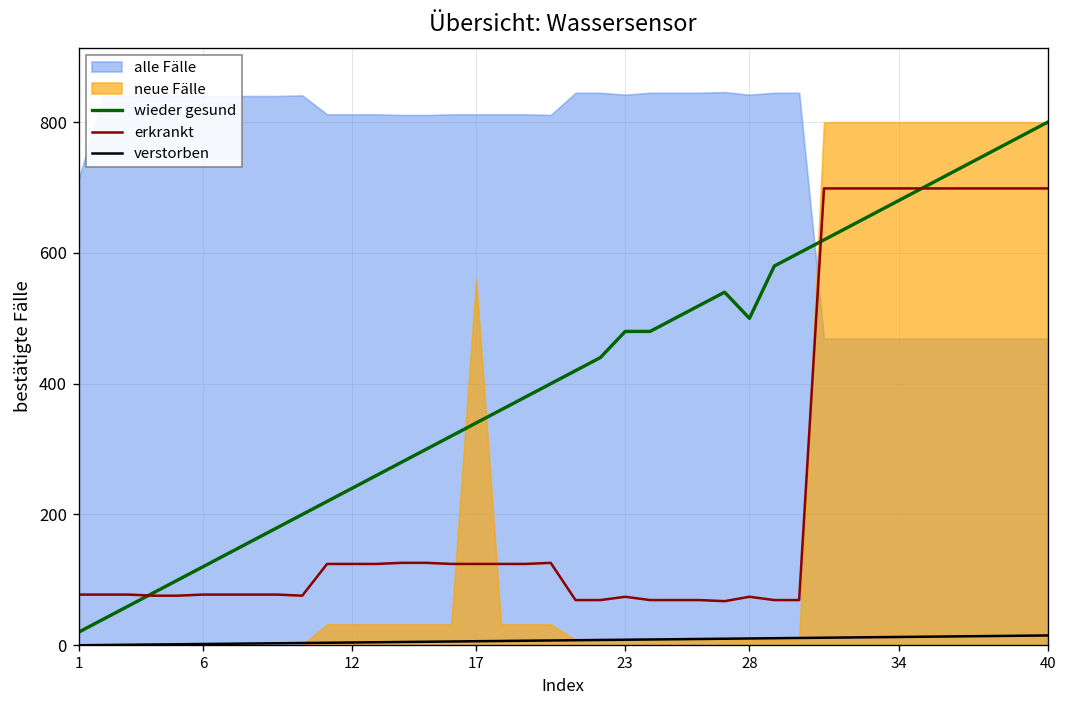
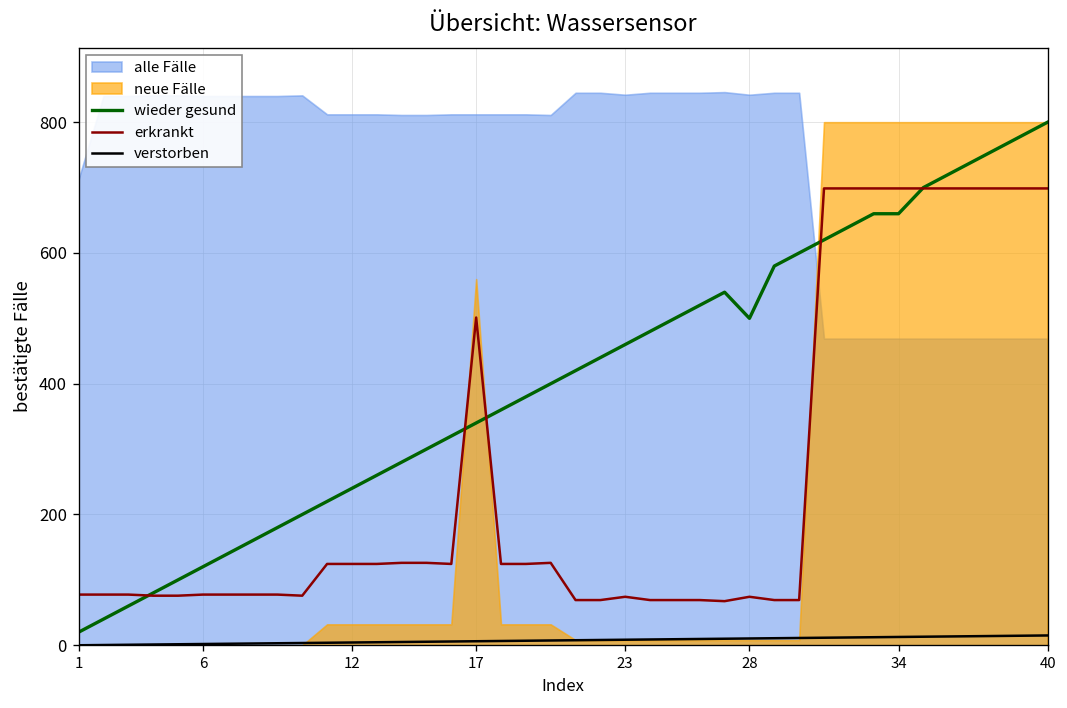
erkrankt, 17: 120 -> 500
wieder gesund, 23: 480 -> 460
wieder gesund, 34: 680 -> 660
